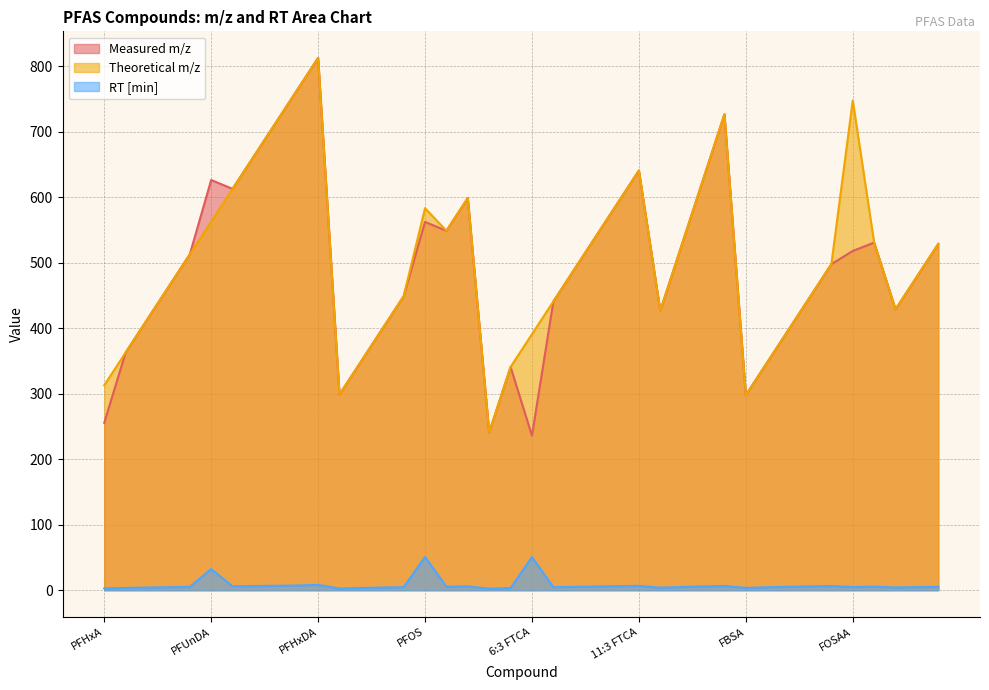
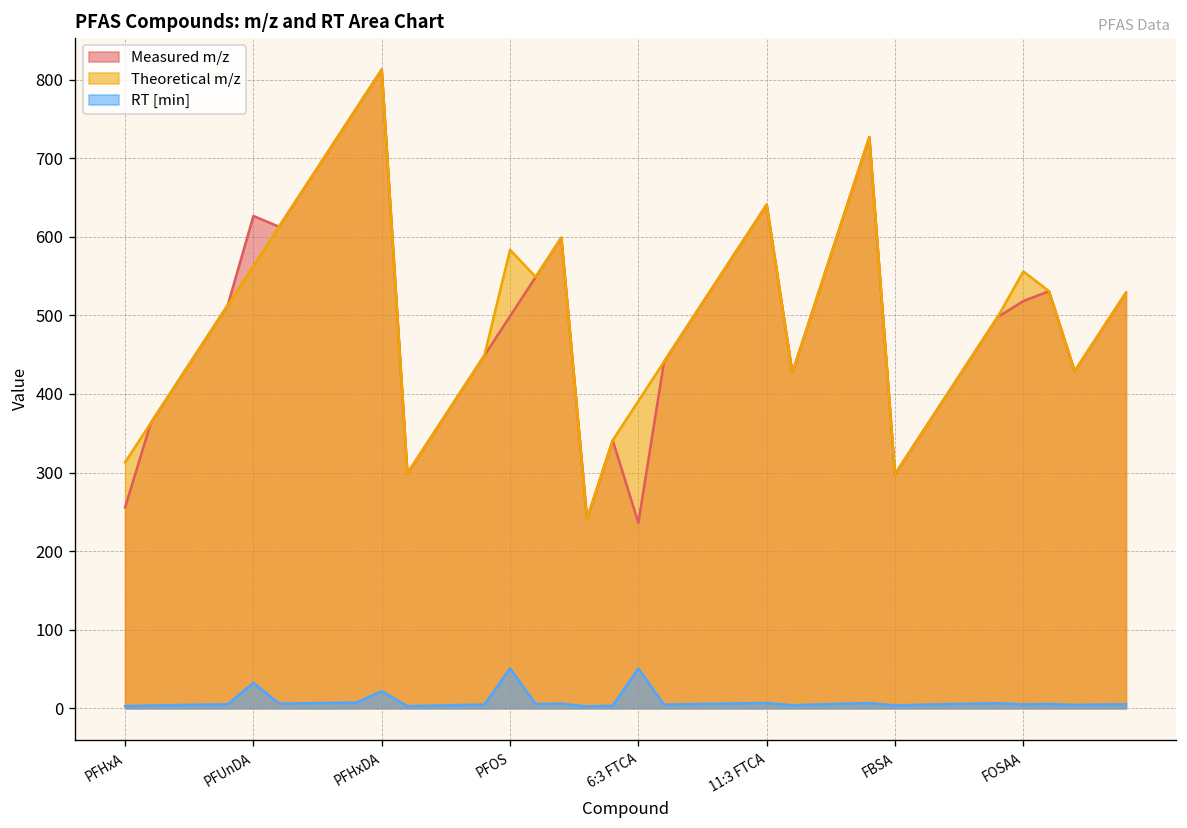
RT [min], PFHxDA: 10 -> 20
Measured m/z, PFOS: 560 -> 500
Theoretical m/z, FOSAA: 750 -> 560
